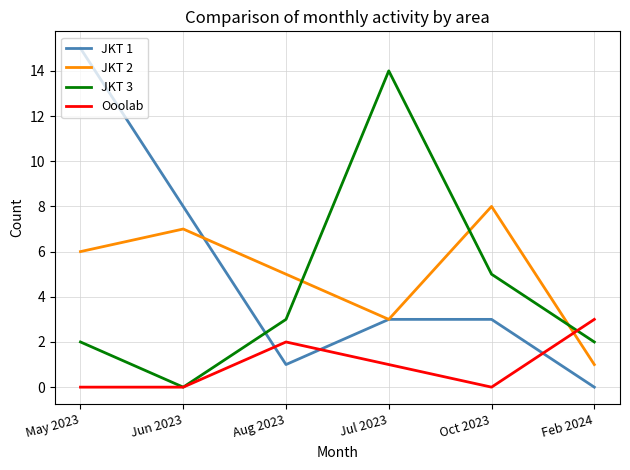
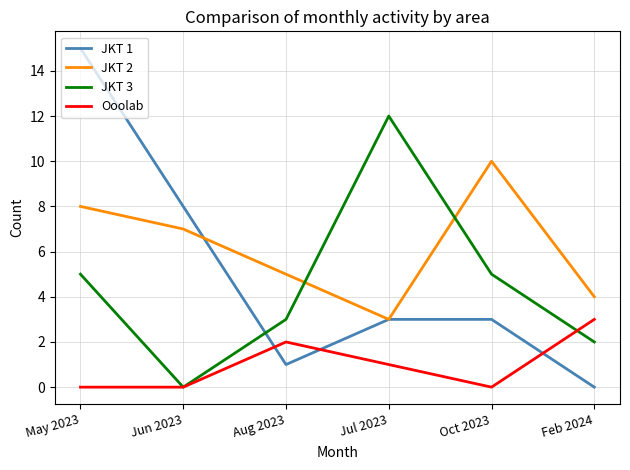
JKT 2, May 2023: 6 -> 8
JKT 3, May 2023: 2 -> 5
JKT 3, Jul 2023: 14 -> 12
JKT 2, Oct 2023: 8 -> 10
JKT 2, Feb 2024: 1 -> 4
